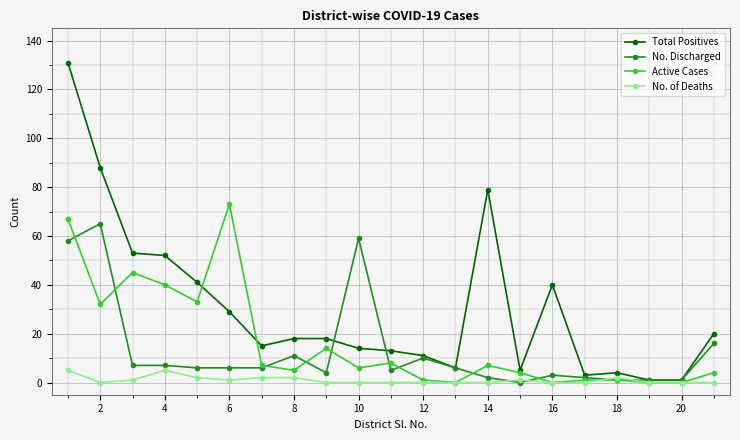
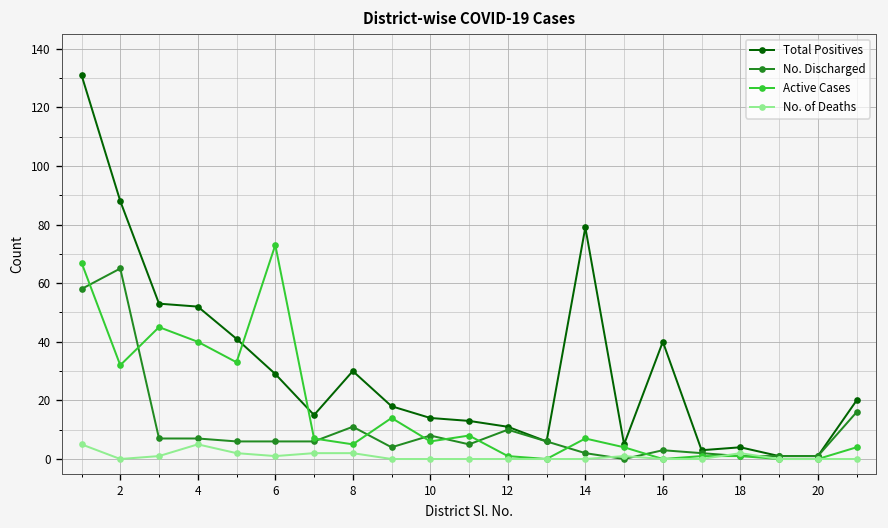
Total Positives, 8: 18 -> 30
No. Discharged, 10: 59 -> 8
